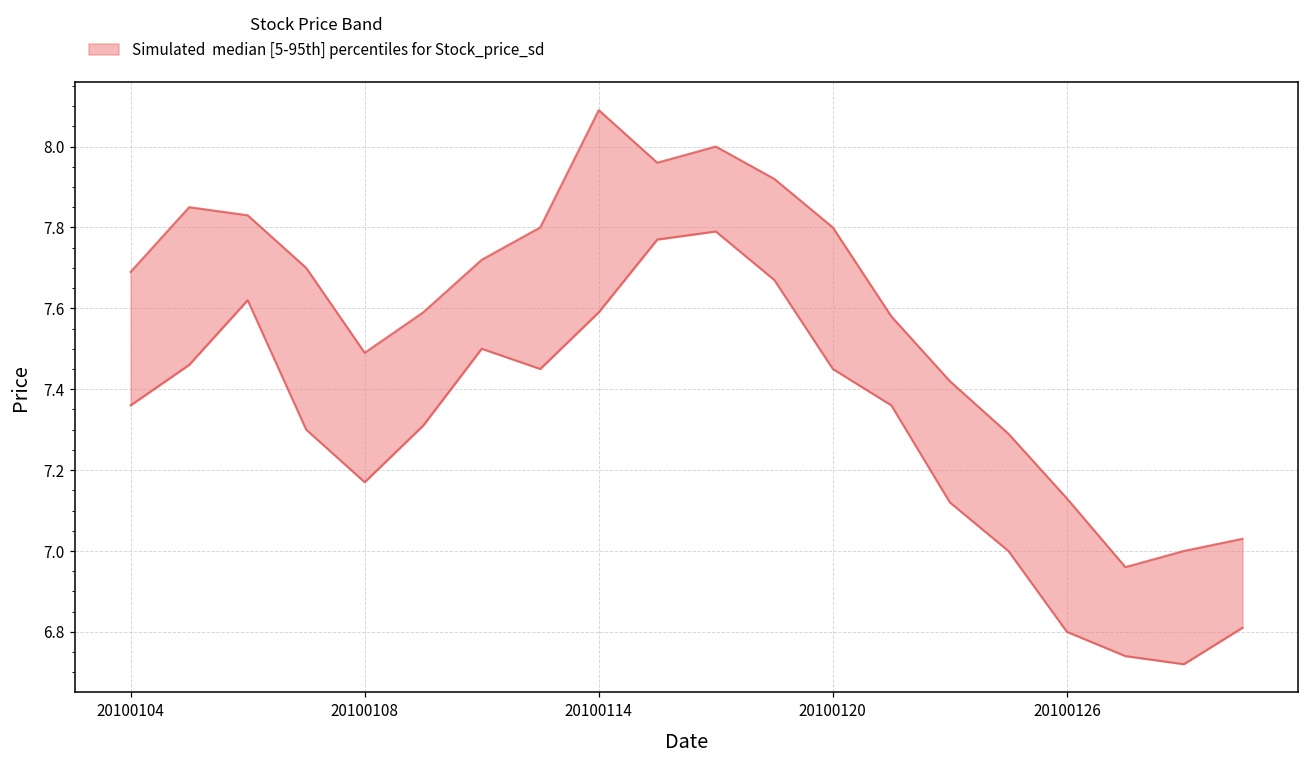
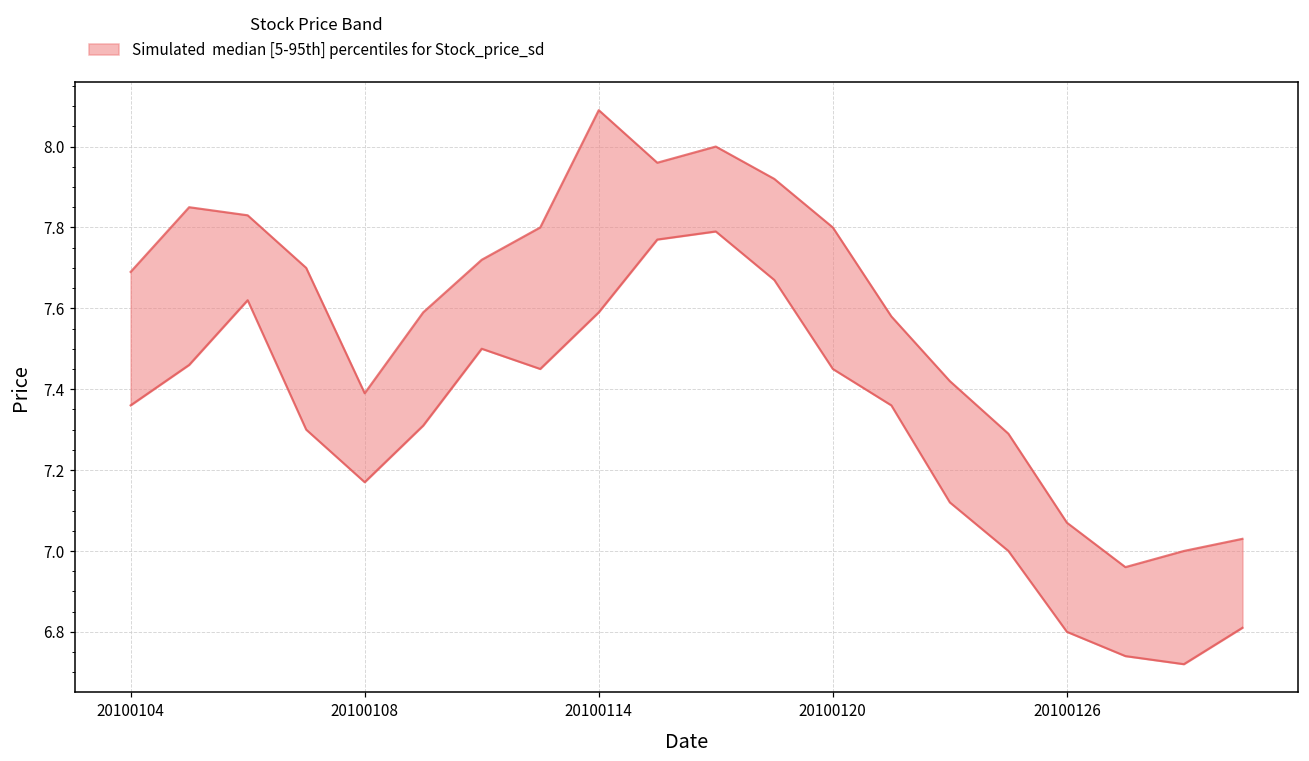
Simulated median [5-95th] percentiles for Stock_price_sd, 20100108: 7.49 -> 7.39
Simulated median [5-95th] percentiles for Stock_price_sd, 20100126: 7.13 -> 7.07
